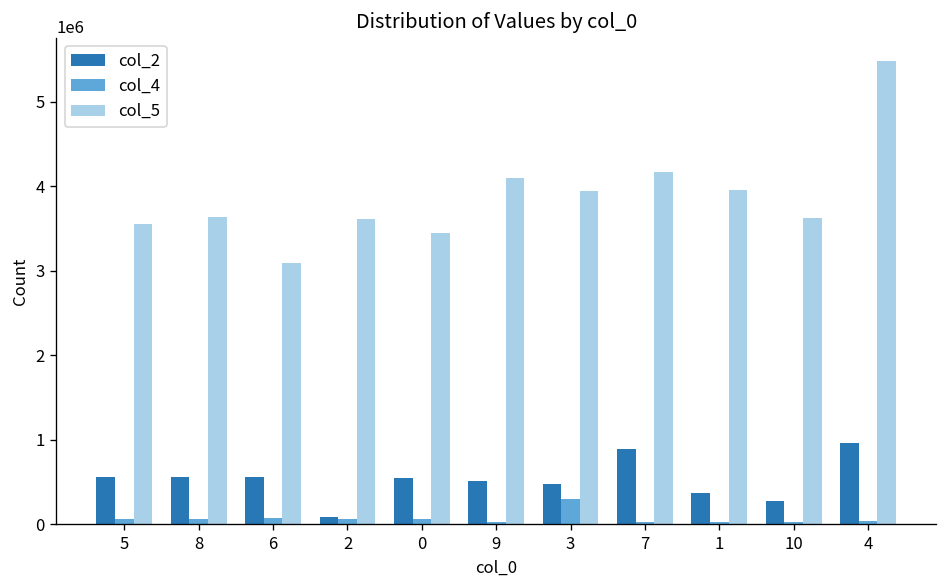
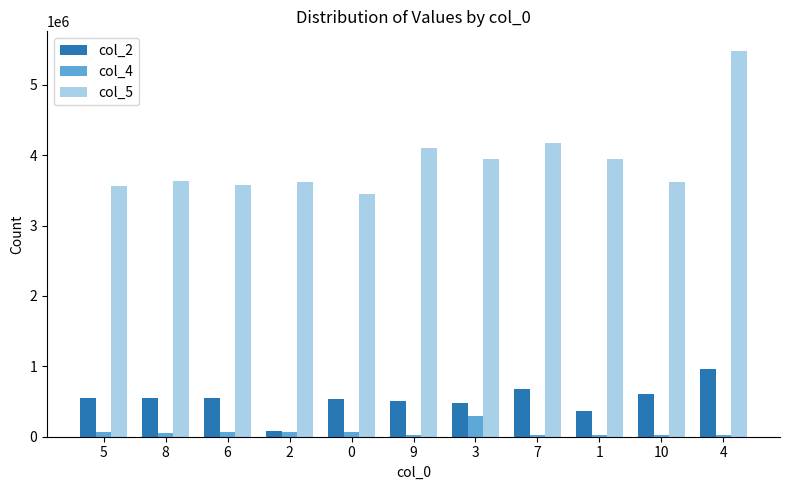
col_5, 6: 3100000 -> 3600000
col_2, 7: 900000 -> 700000
col_2, 10: 300000 -> 600000
